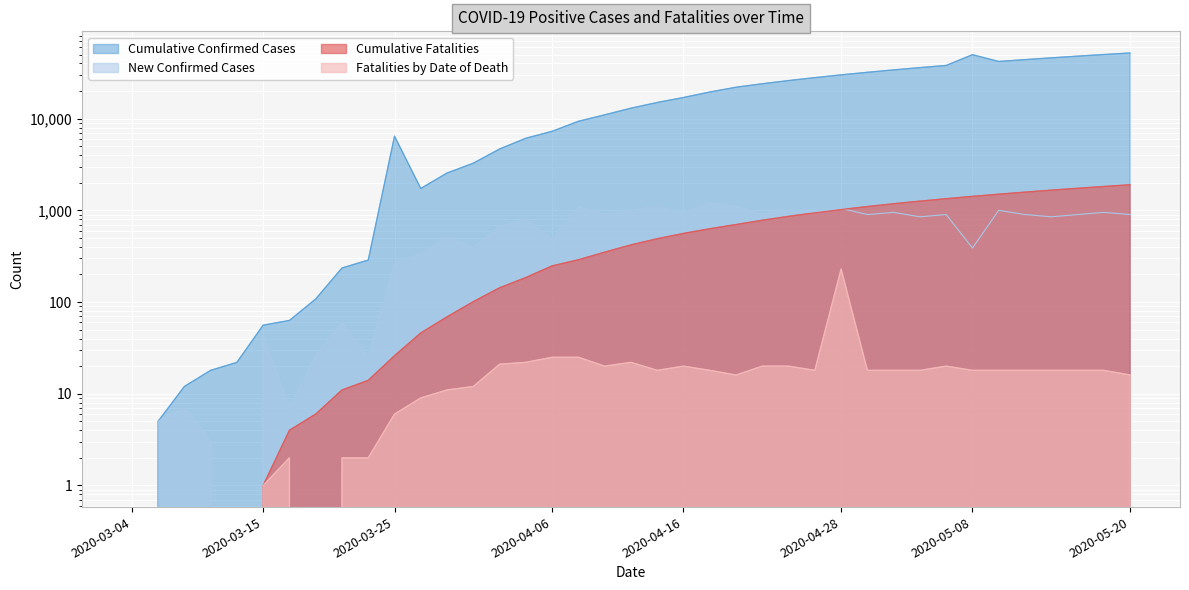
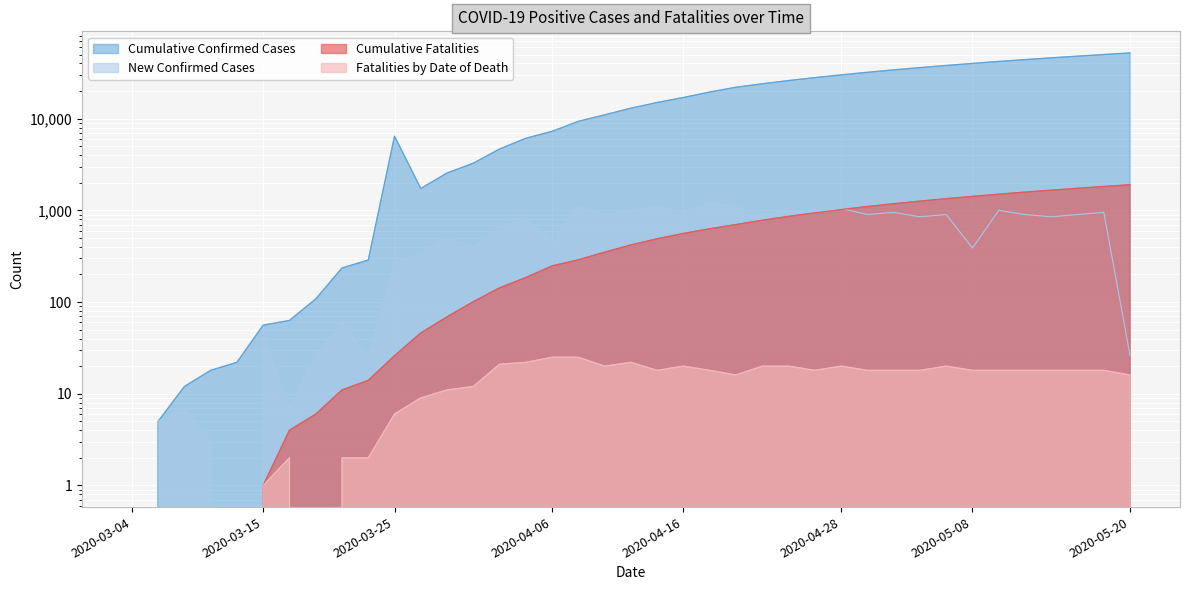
Fatalities by Date of Death, 2020-04-28: 230 -> 20
Cumulative Confirmed Cases, 2020-05-08: 50,000 -> 40,000
New Confirmed Cases, 2020-05-20: 900 -> 26
